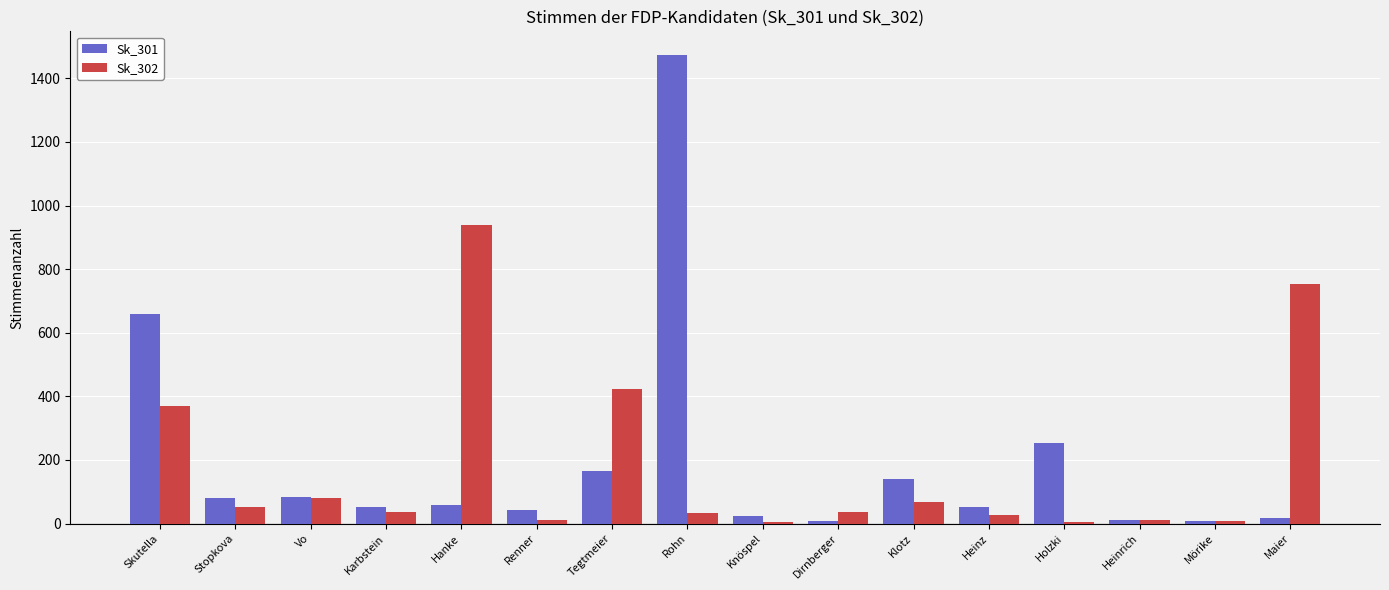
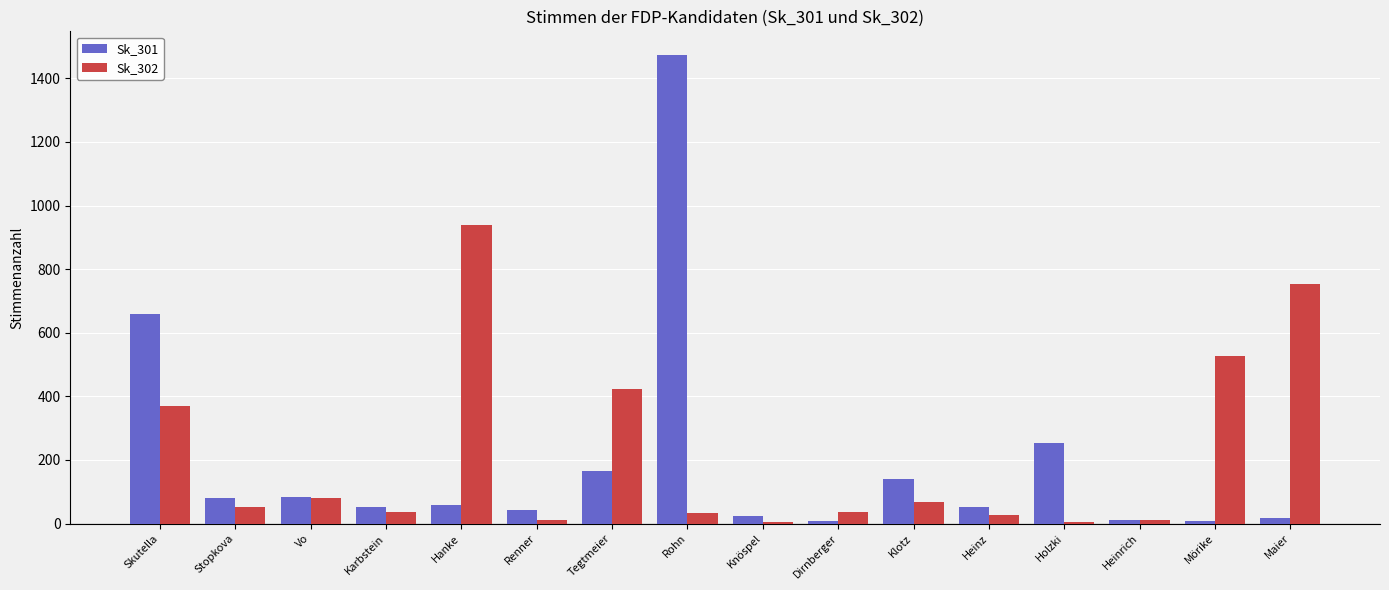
Sk_302, Mörike: 10 -> 530
